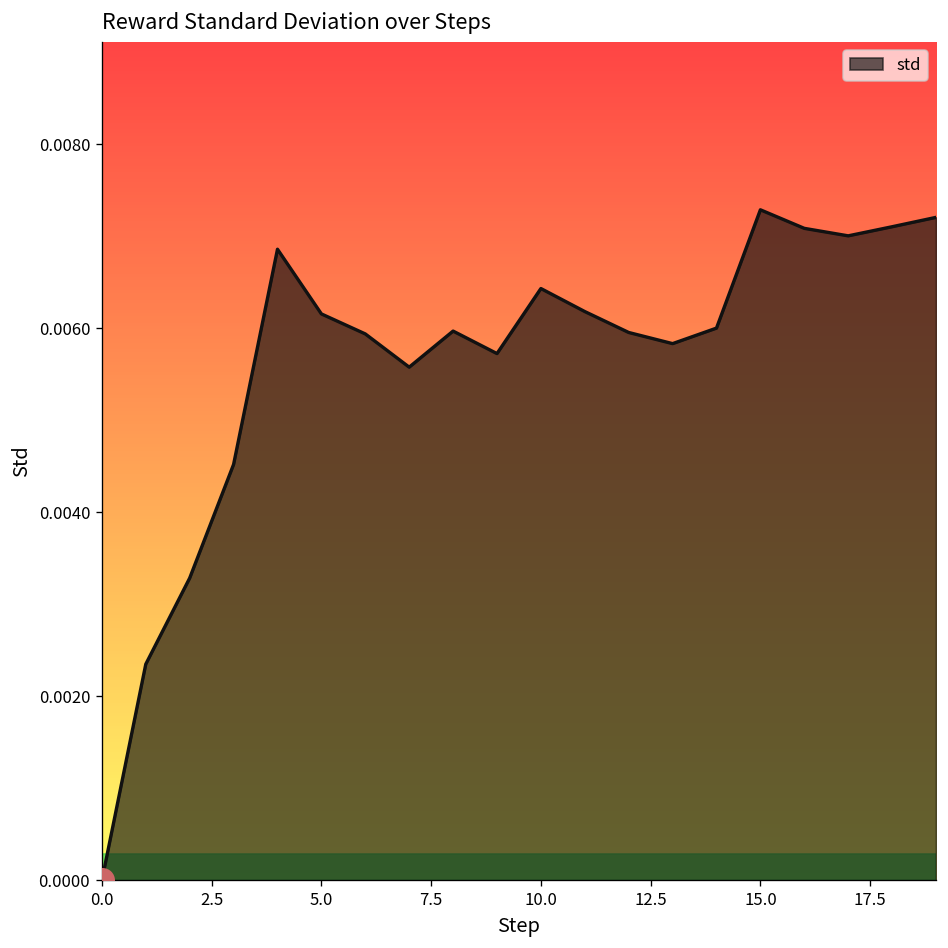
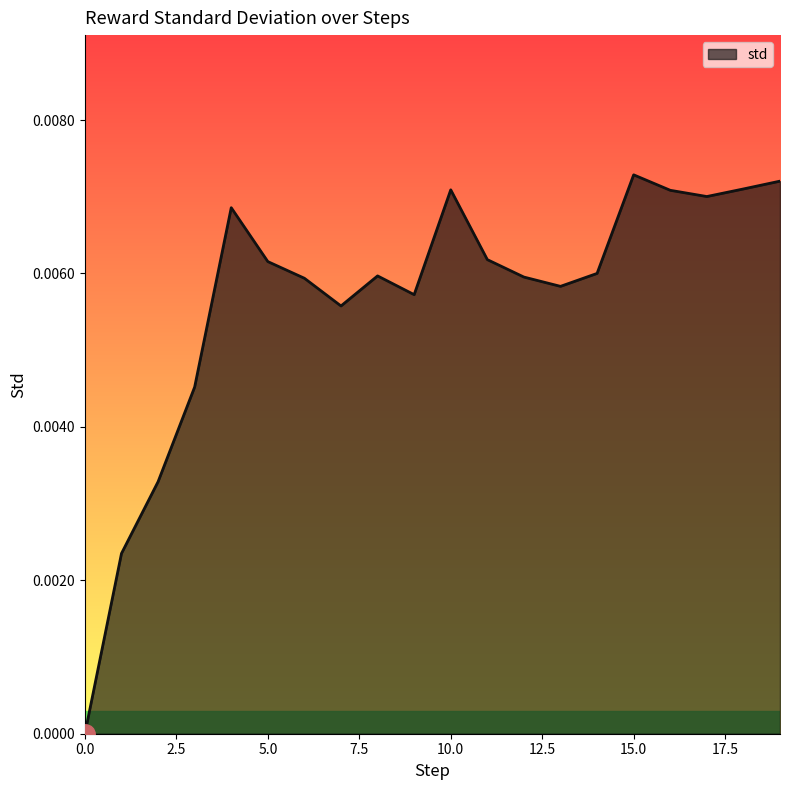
std, 10.0: 0.0064 -> 0.0071
